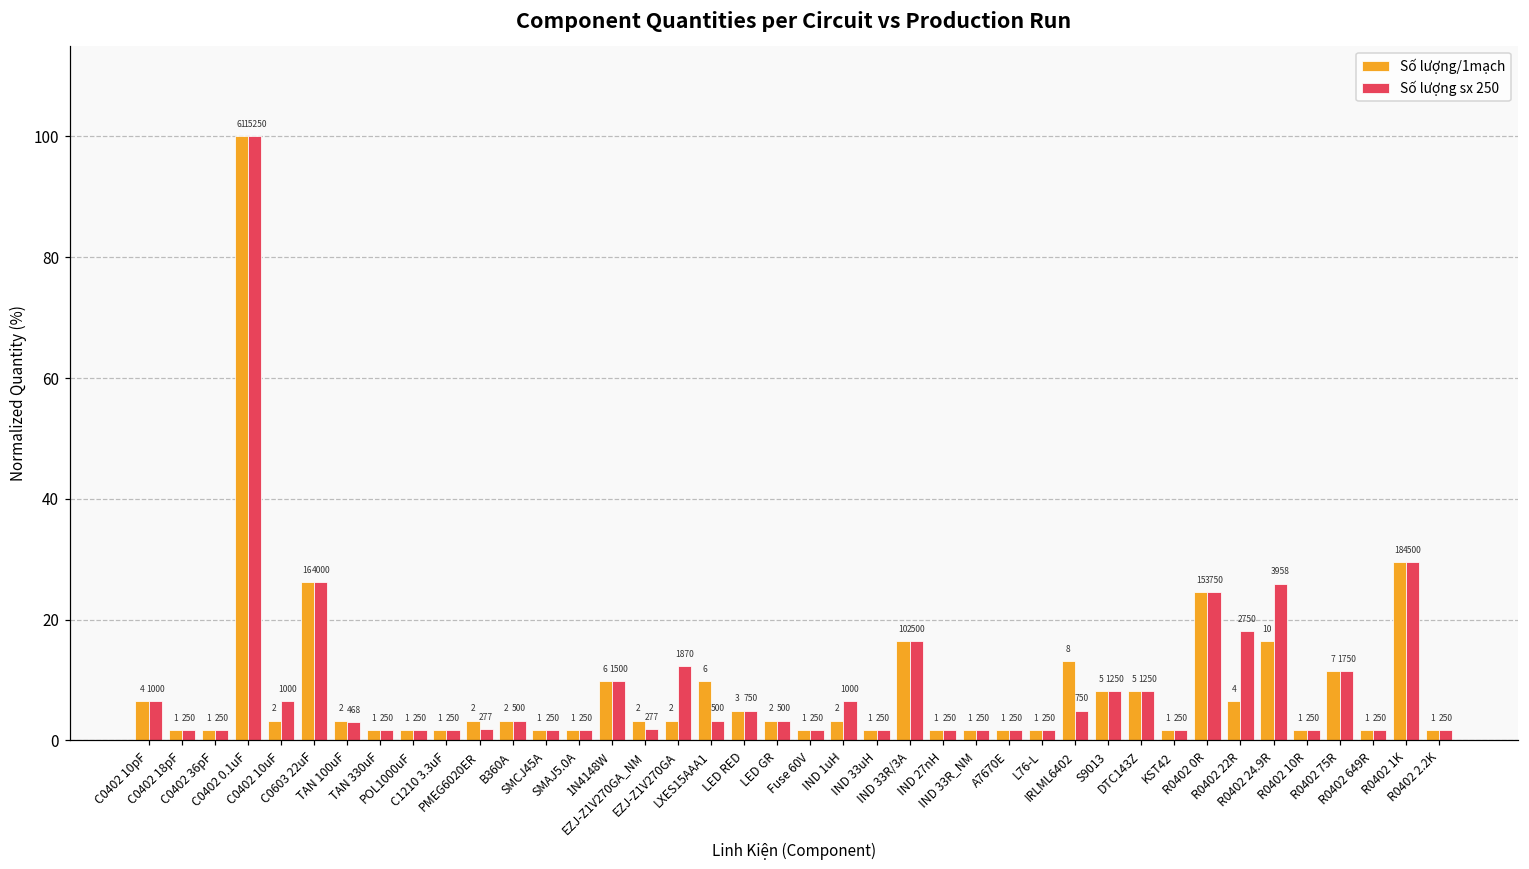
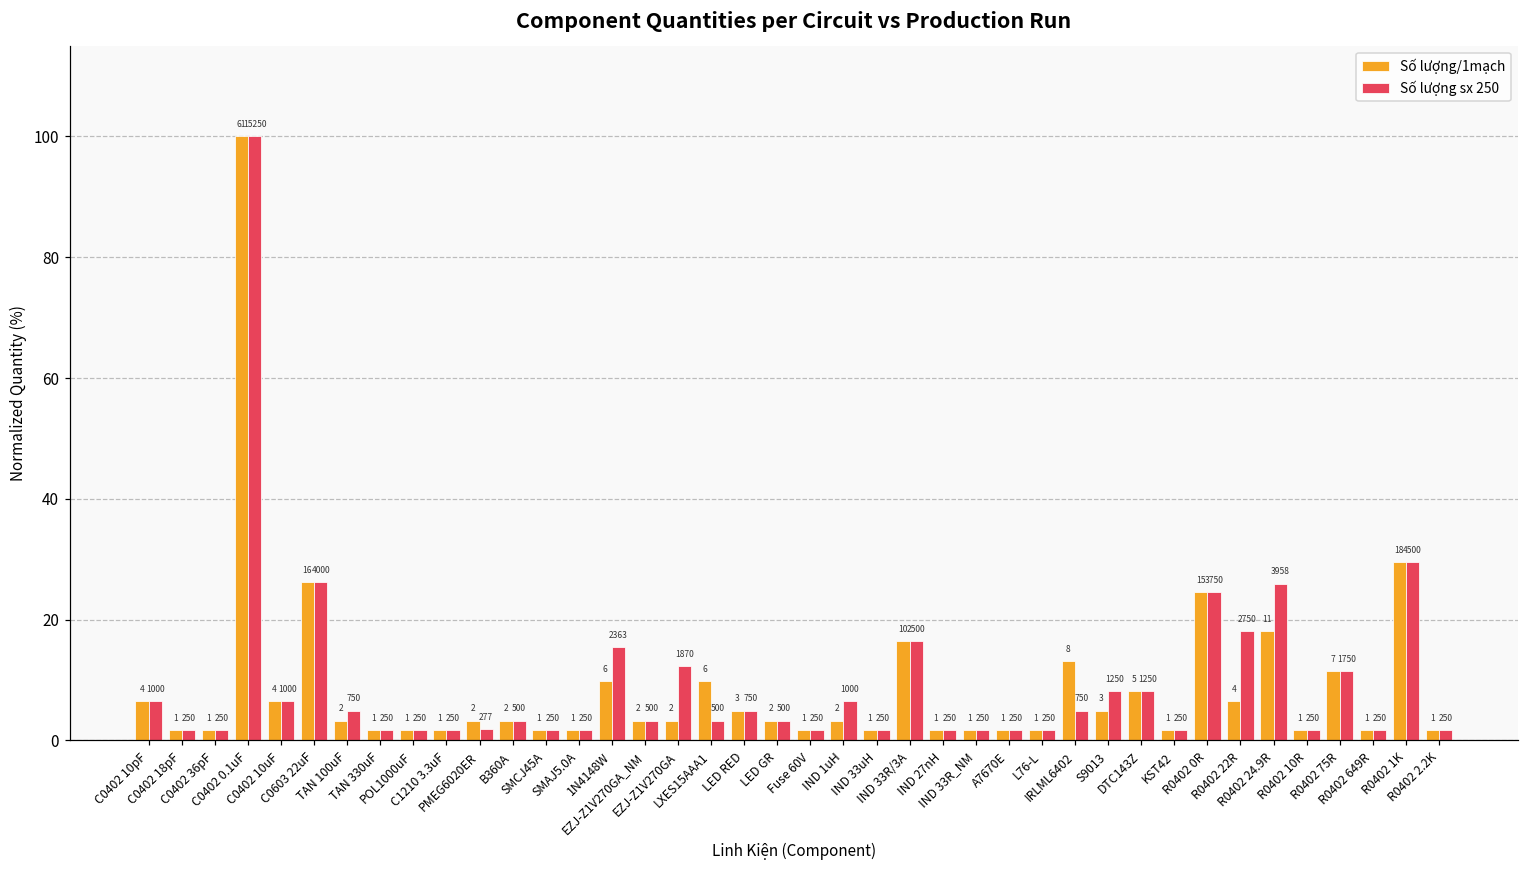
Số lượng/1mạch, C0402 10uF: 2 -> 4
Số lượng sx 250, TAN 100uF: 468 -> 750
Số lượng sx 250, 1N4148W: 1500 -> 2363
Số lượng sx 250, EZJ-Z1V270GA_NM: 277 -> 500
Số lượng/1mạch, S9013: 5 -> 3
Số lượng/1mạch, R0402 24.9R: 10 -> 11
